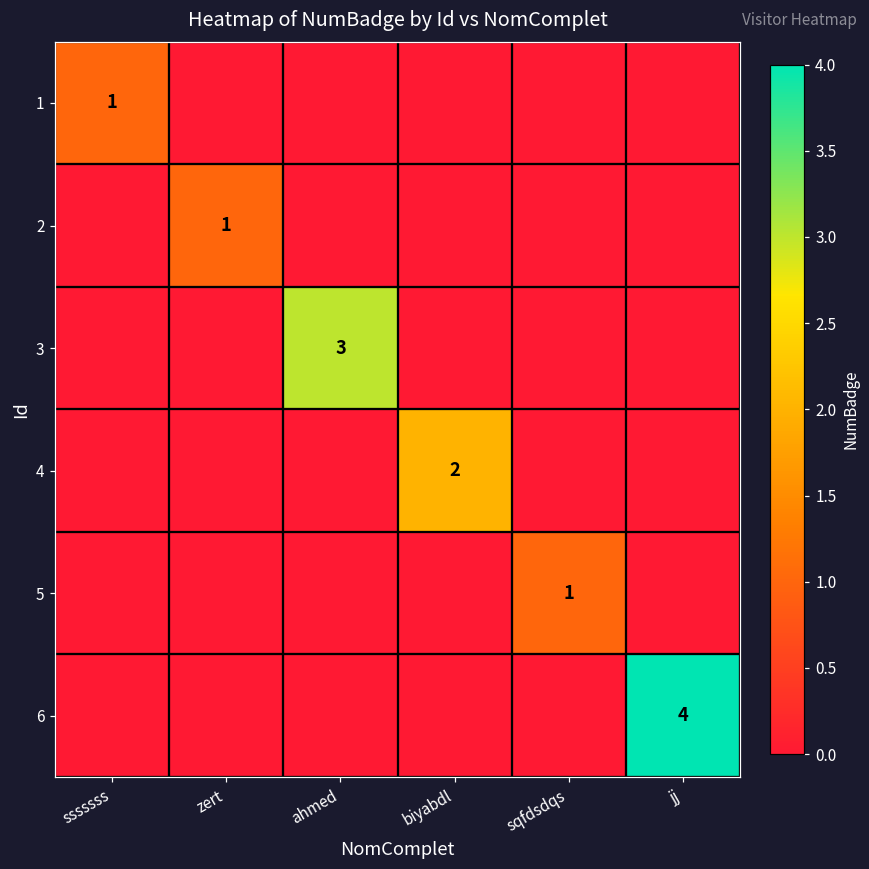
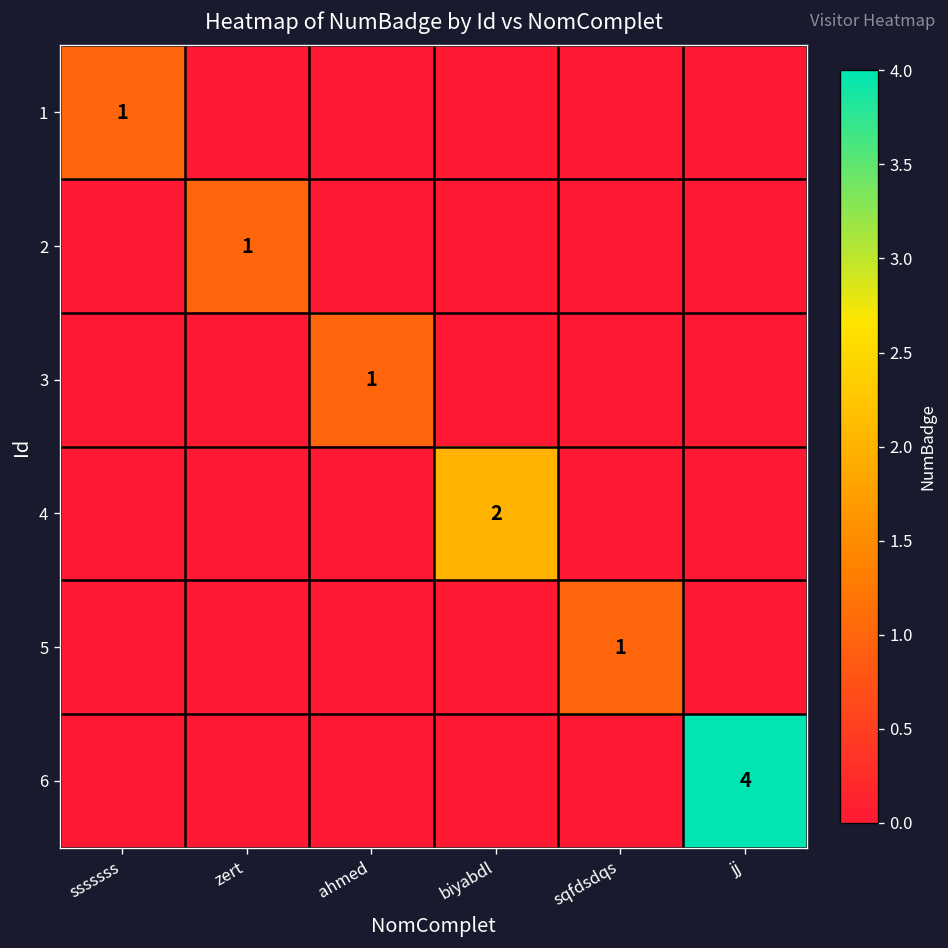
3, ahmed: 3 -> 1
